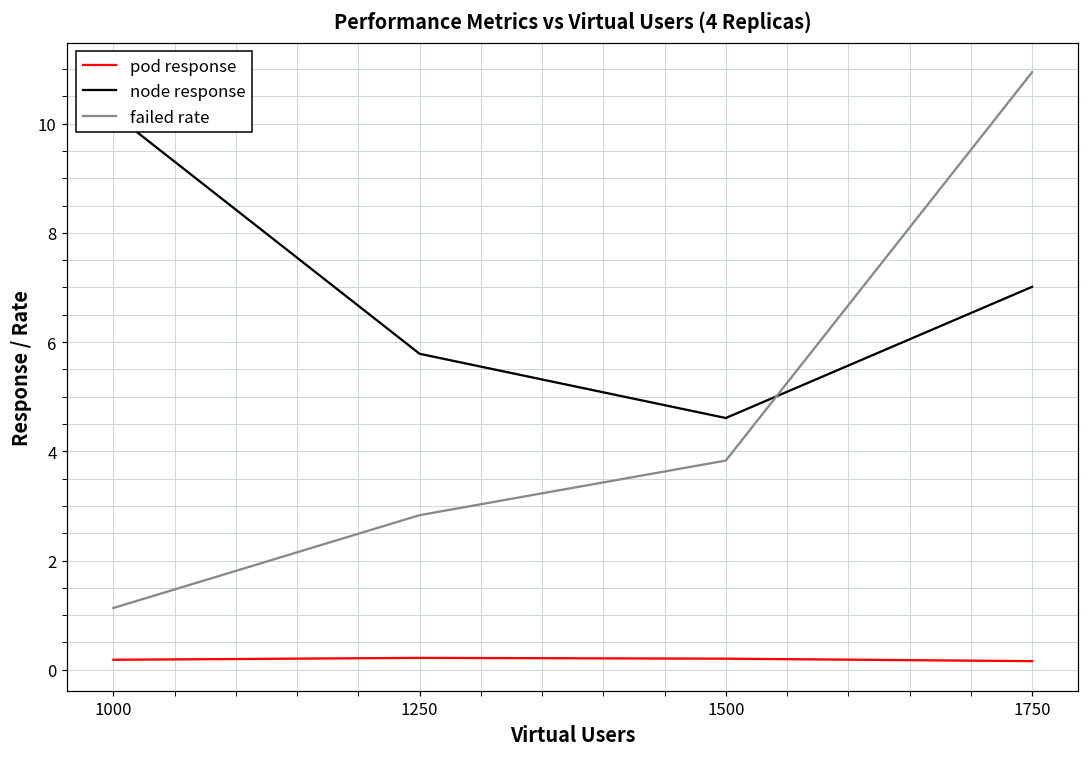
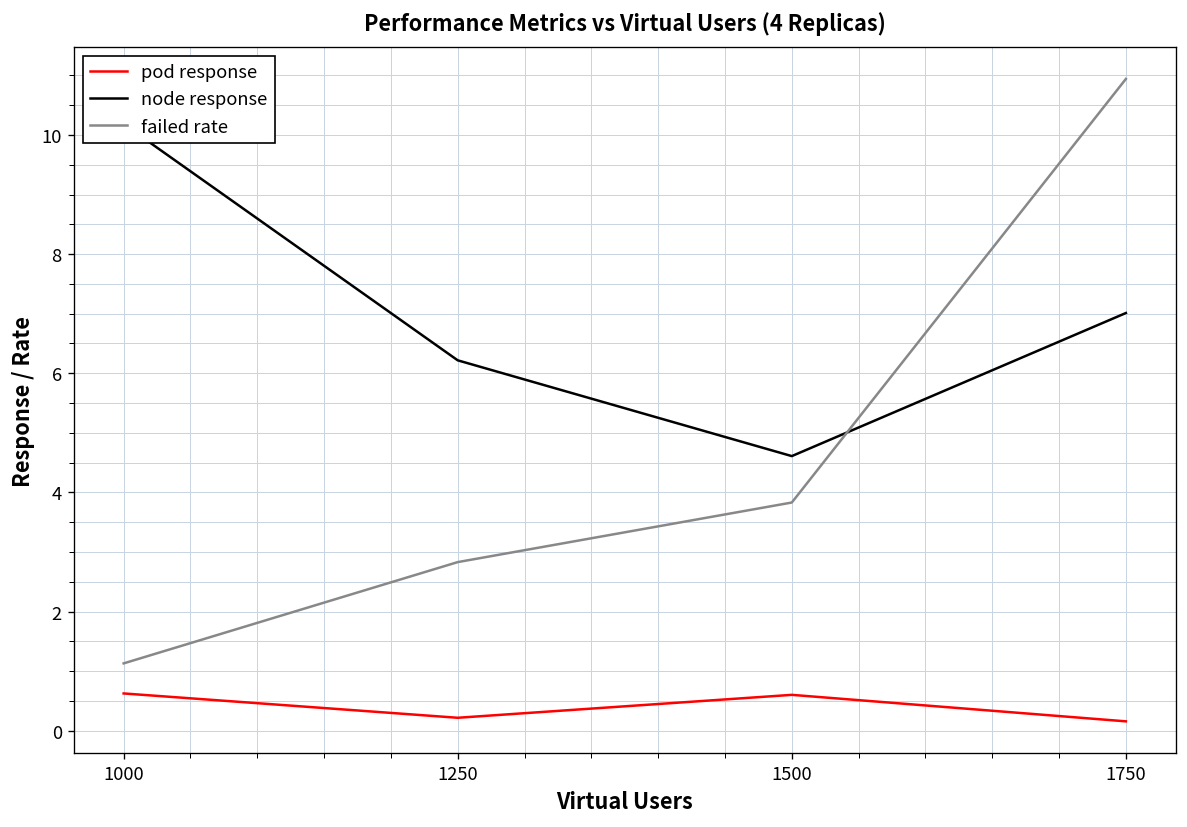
pod response, 1000: 0.2 -> 0.6
node response, 1250: 5.8 -> 6.2
pod response, 1500: 0.2 -> 0.6
